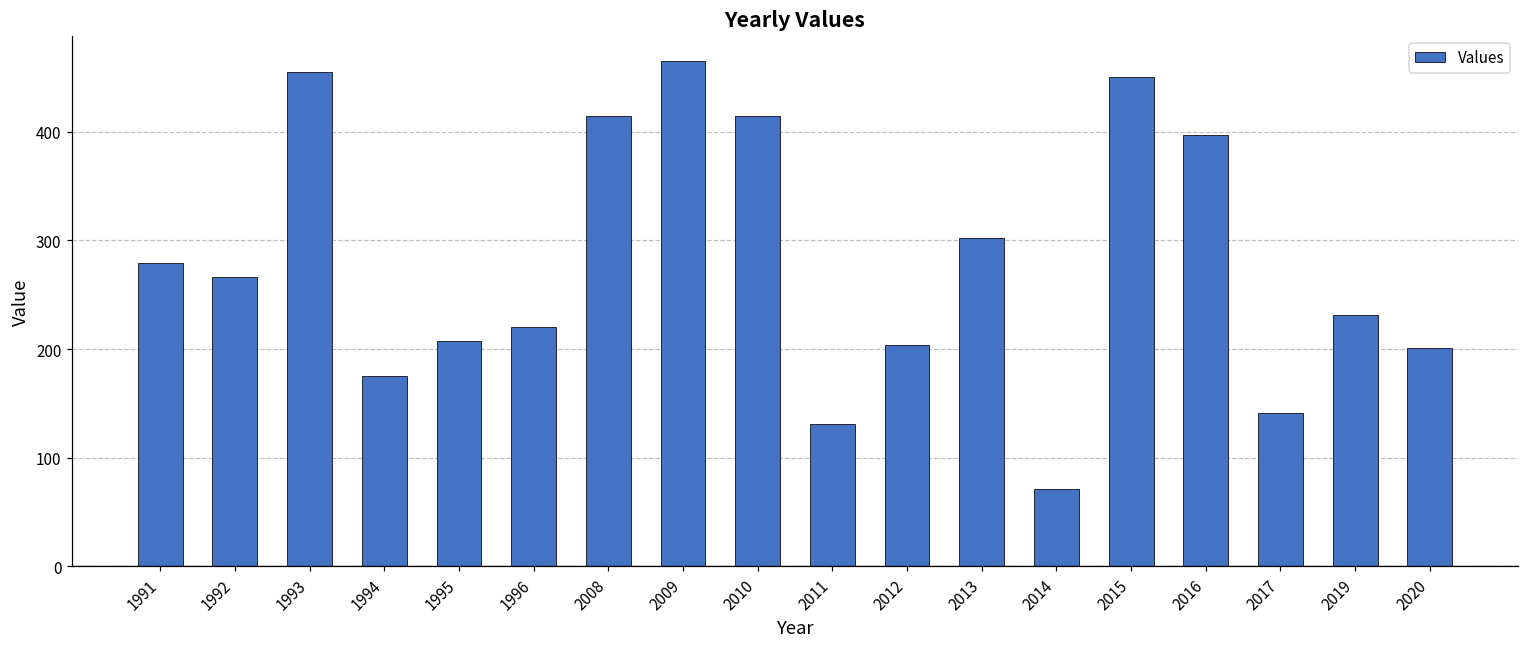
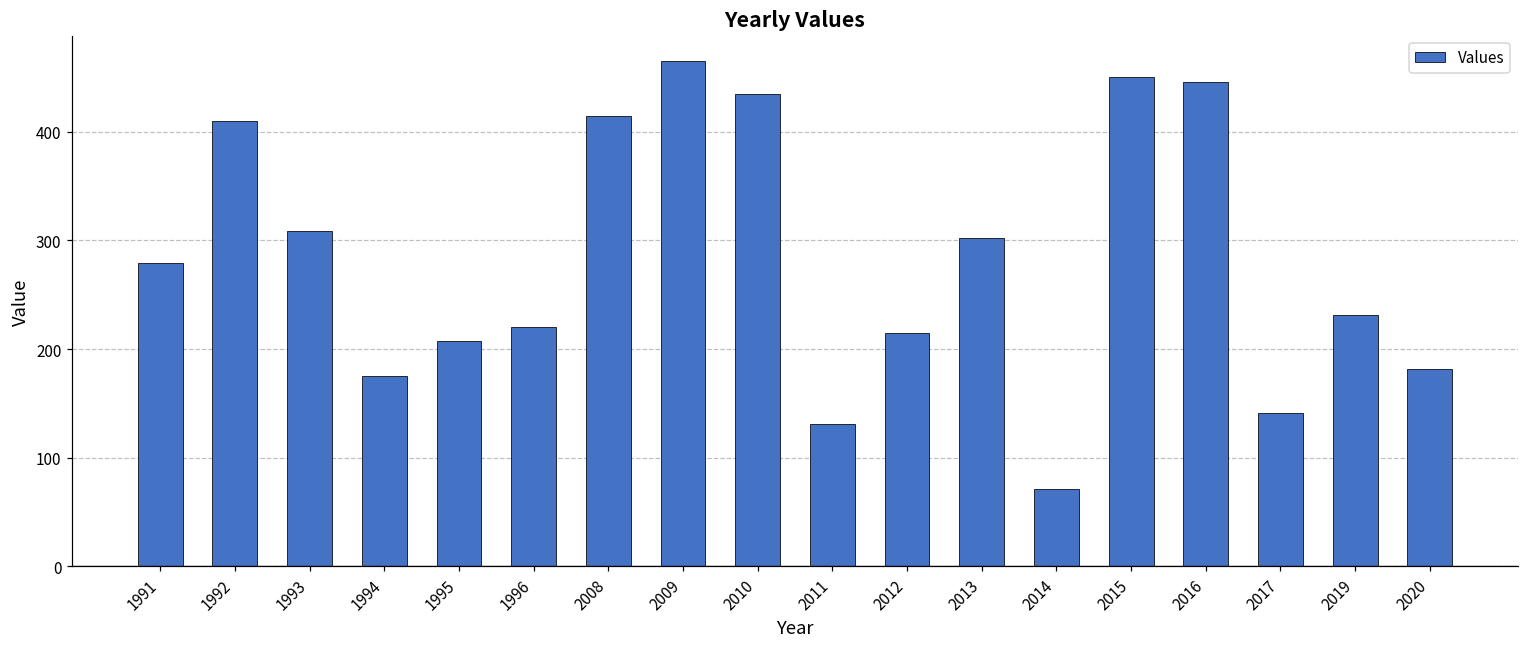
1992: 270 -> 410
1993: 460 -> 310
2010: 410 -> 440
2012: 200 -> 220
2016: 400 -> 450
2020: 200 -> 180
